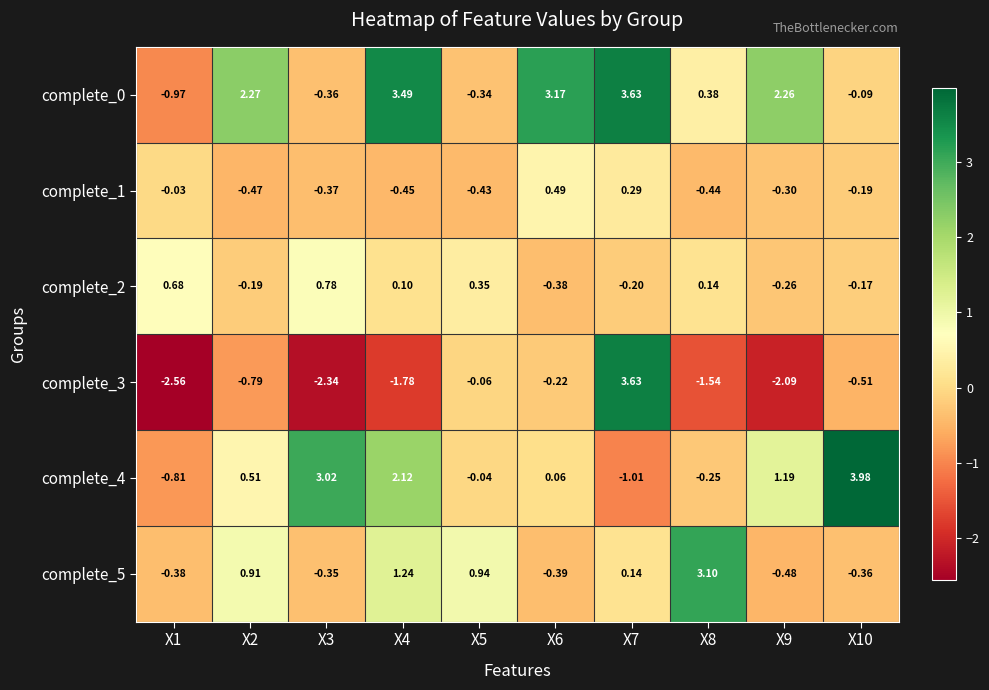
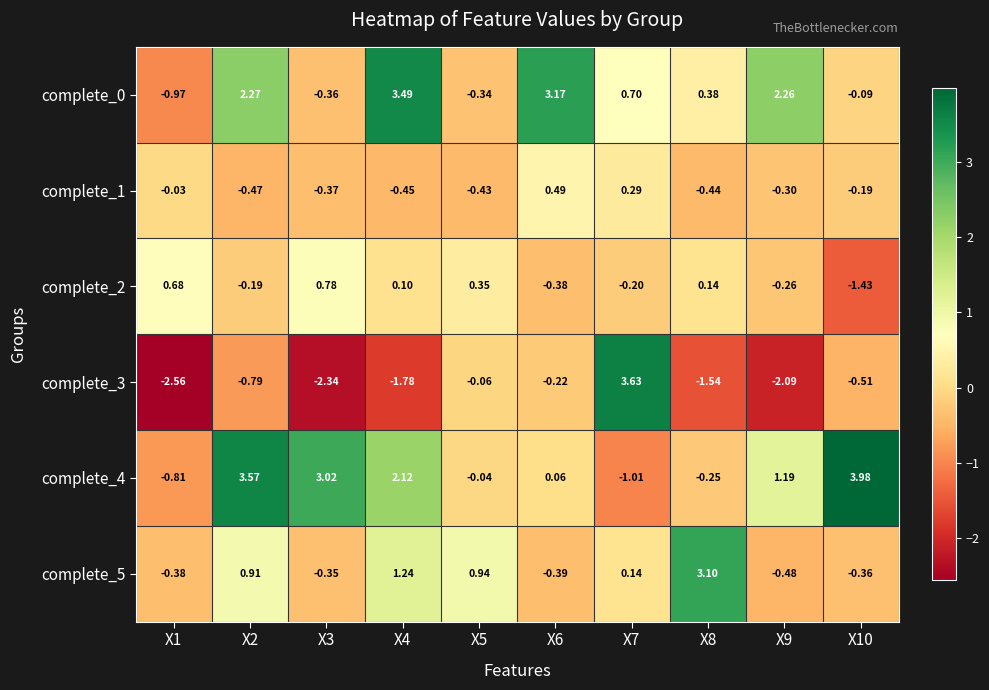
complete_0, X7: 3.63 -> 0.70
complete_2, X10: -0.17 -> -1.43
complete_4, X2: 0.51 -> 3.57
